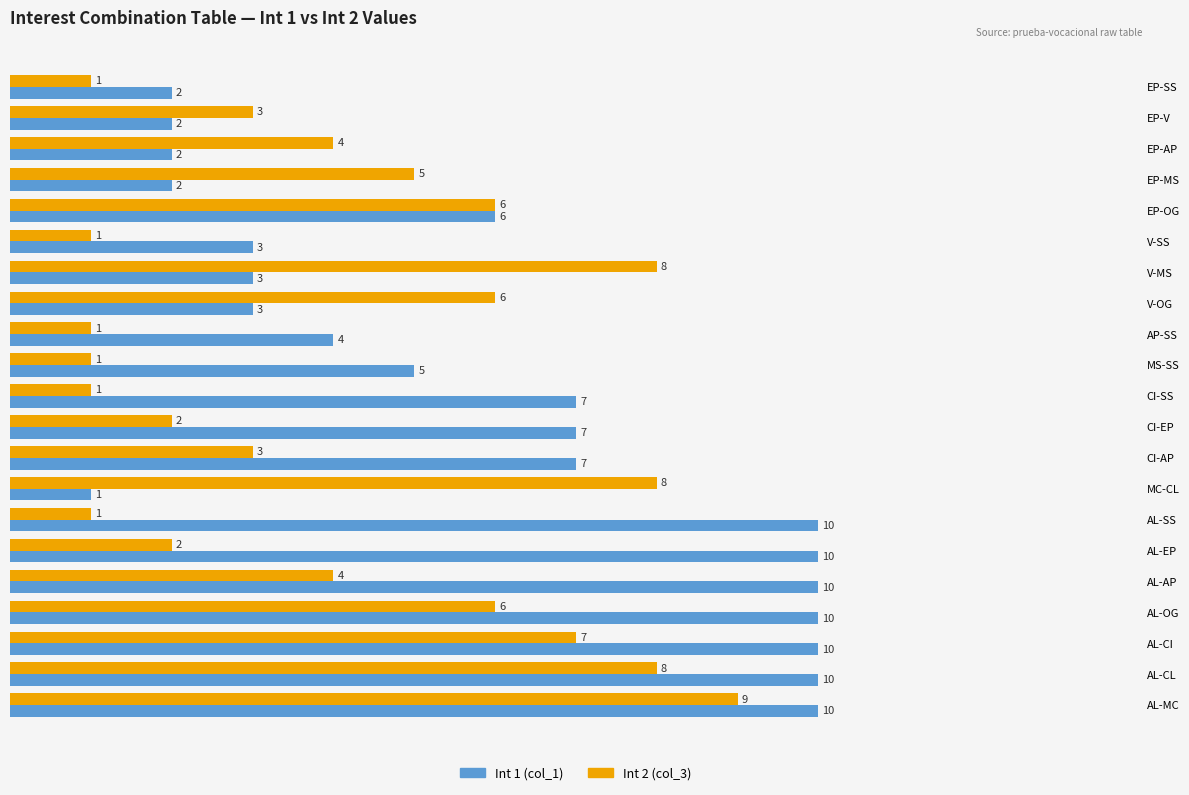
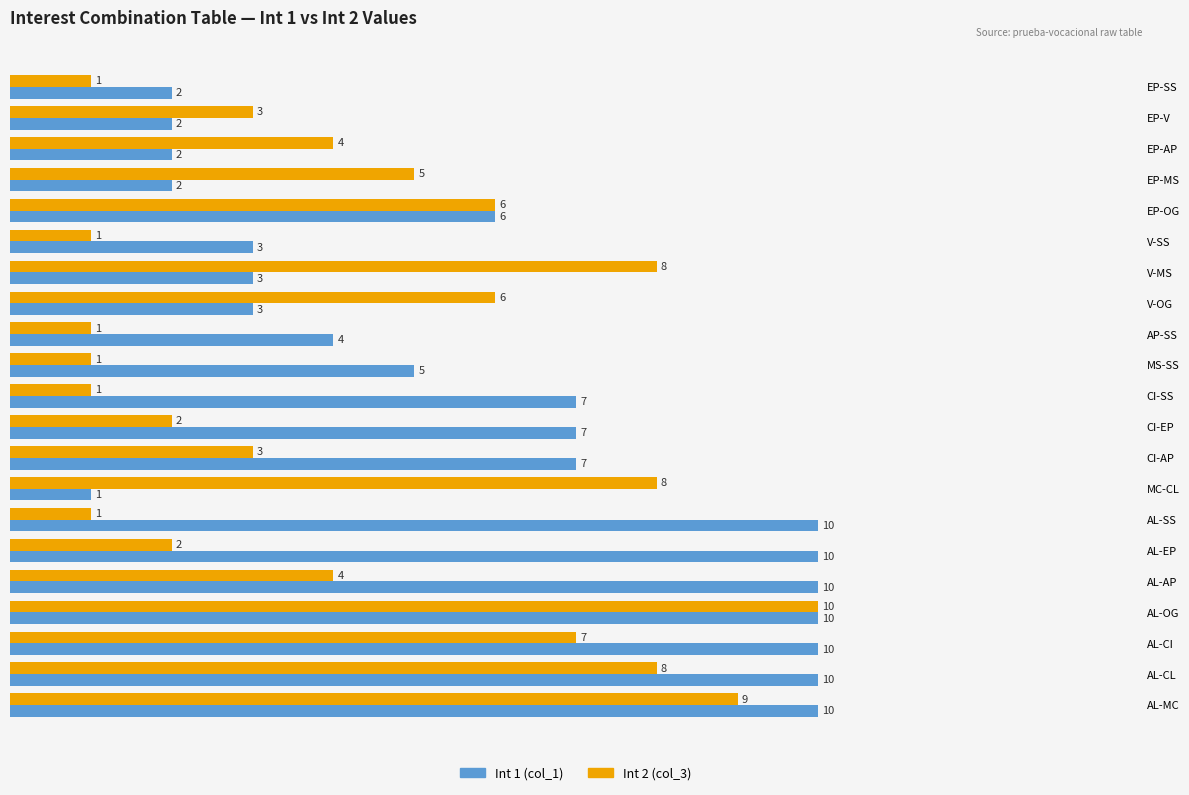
Int 2 (col_3), AL-OG: 6 -> 10
